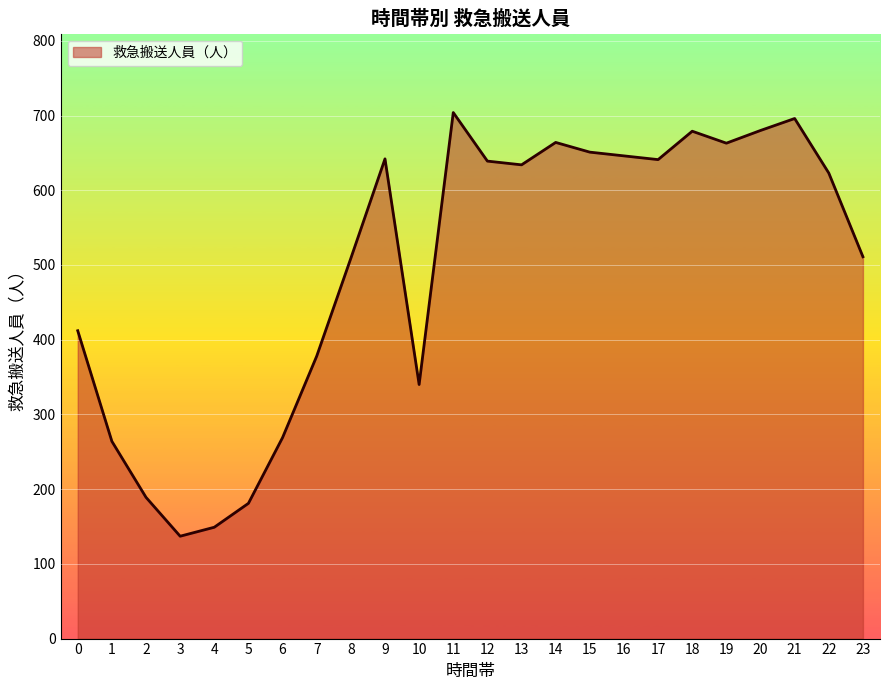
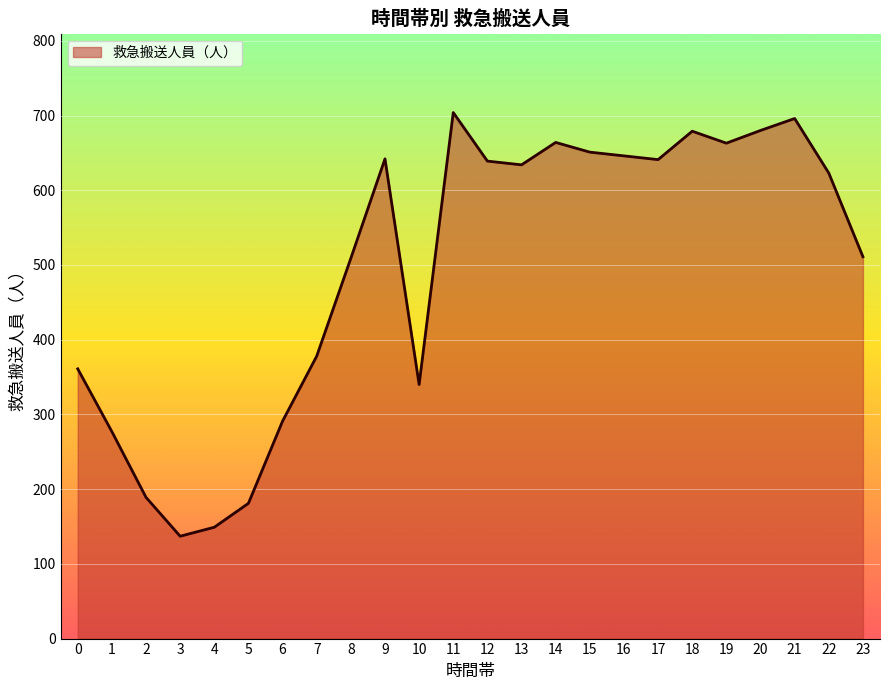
0: 410 -> 360
1: 260 -> 280
6: 270 -> 290
